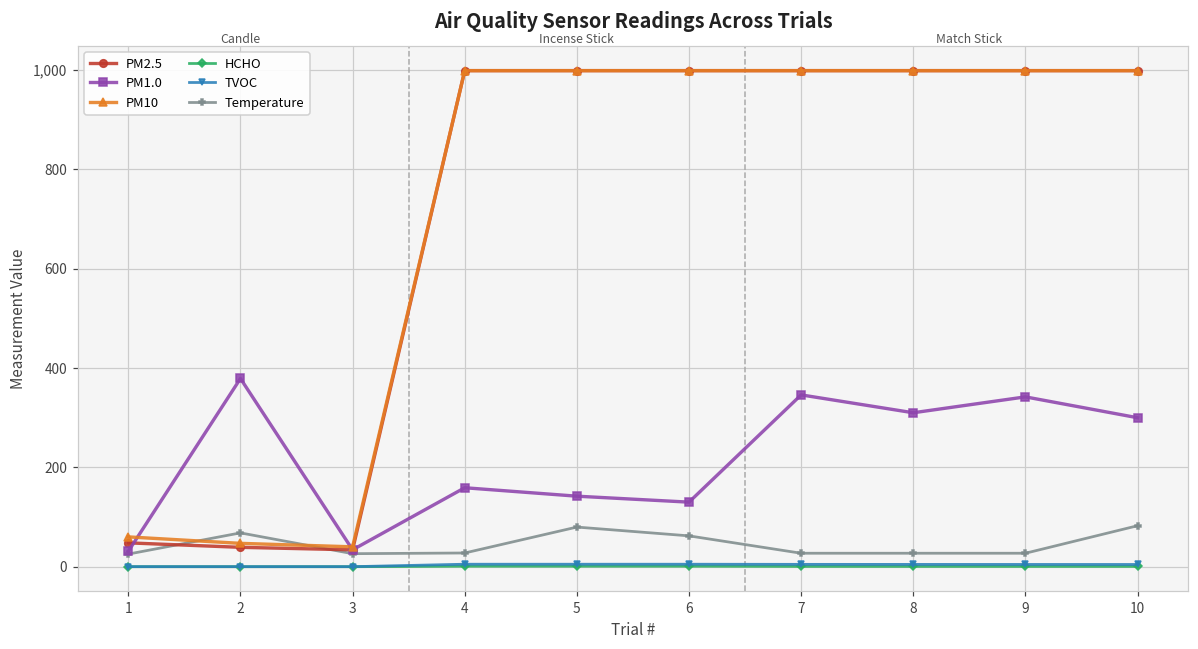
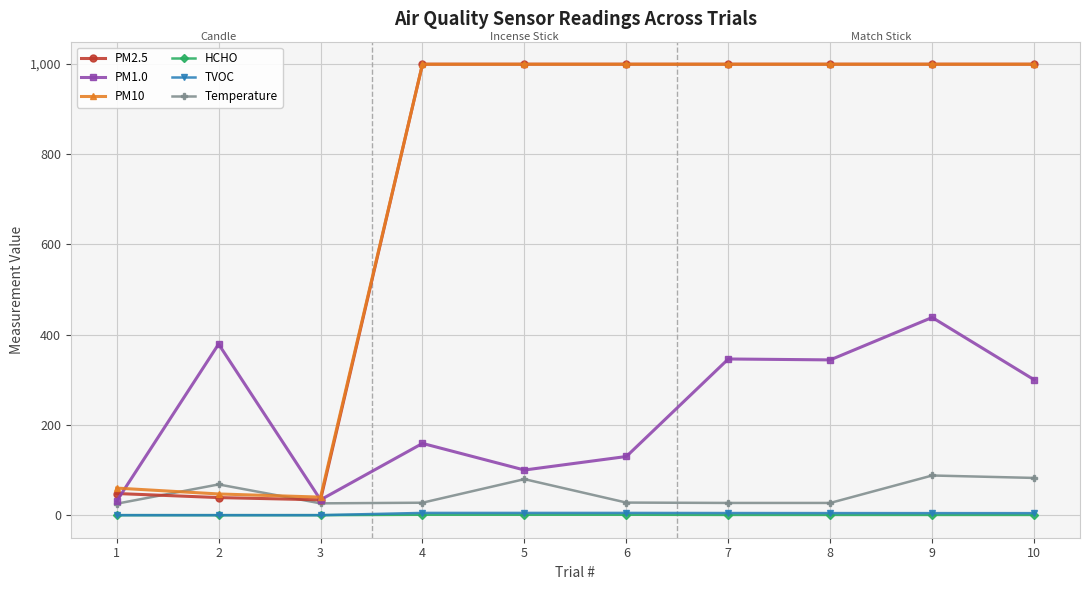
PM1.0, 5: 140 -> 100
Temperature, 6: 60 -> 30
PM1.0, 8: 310 -> 340
PM1.0, 9: 340 -> 440
Temperature, 9: 30 -> 90
